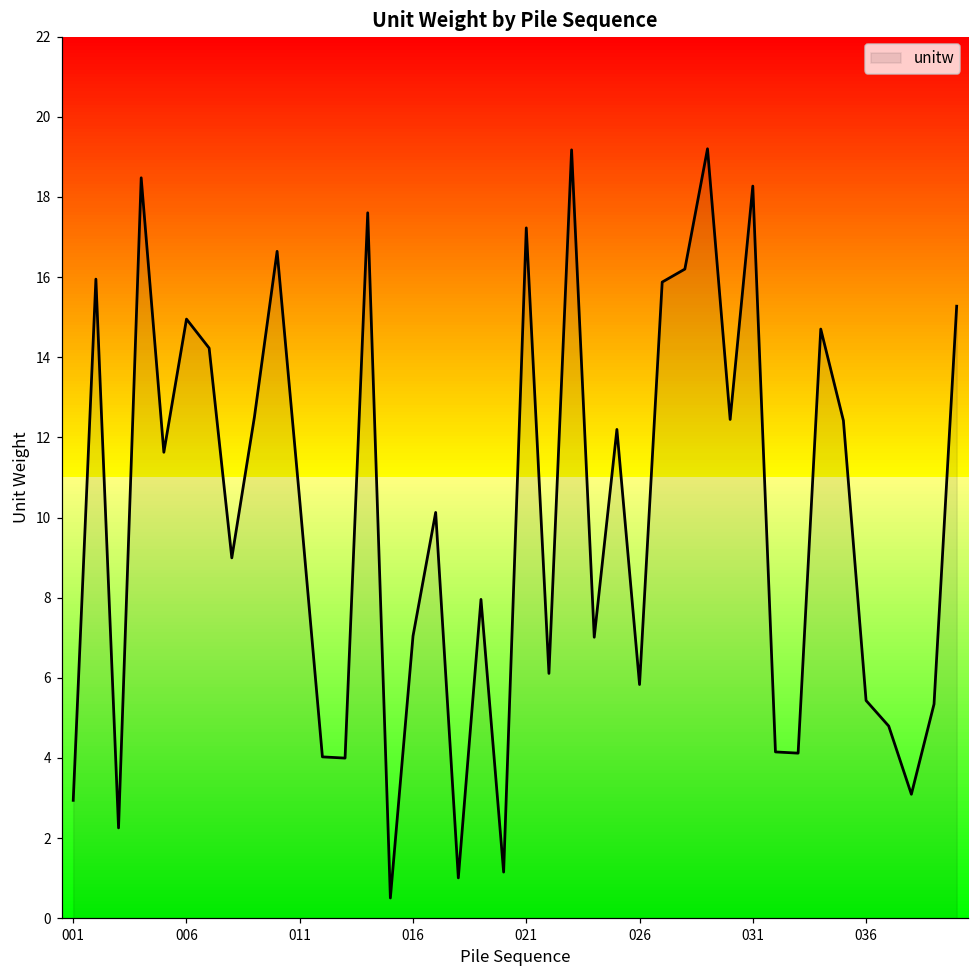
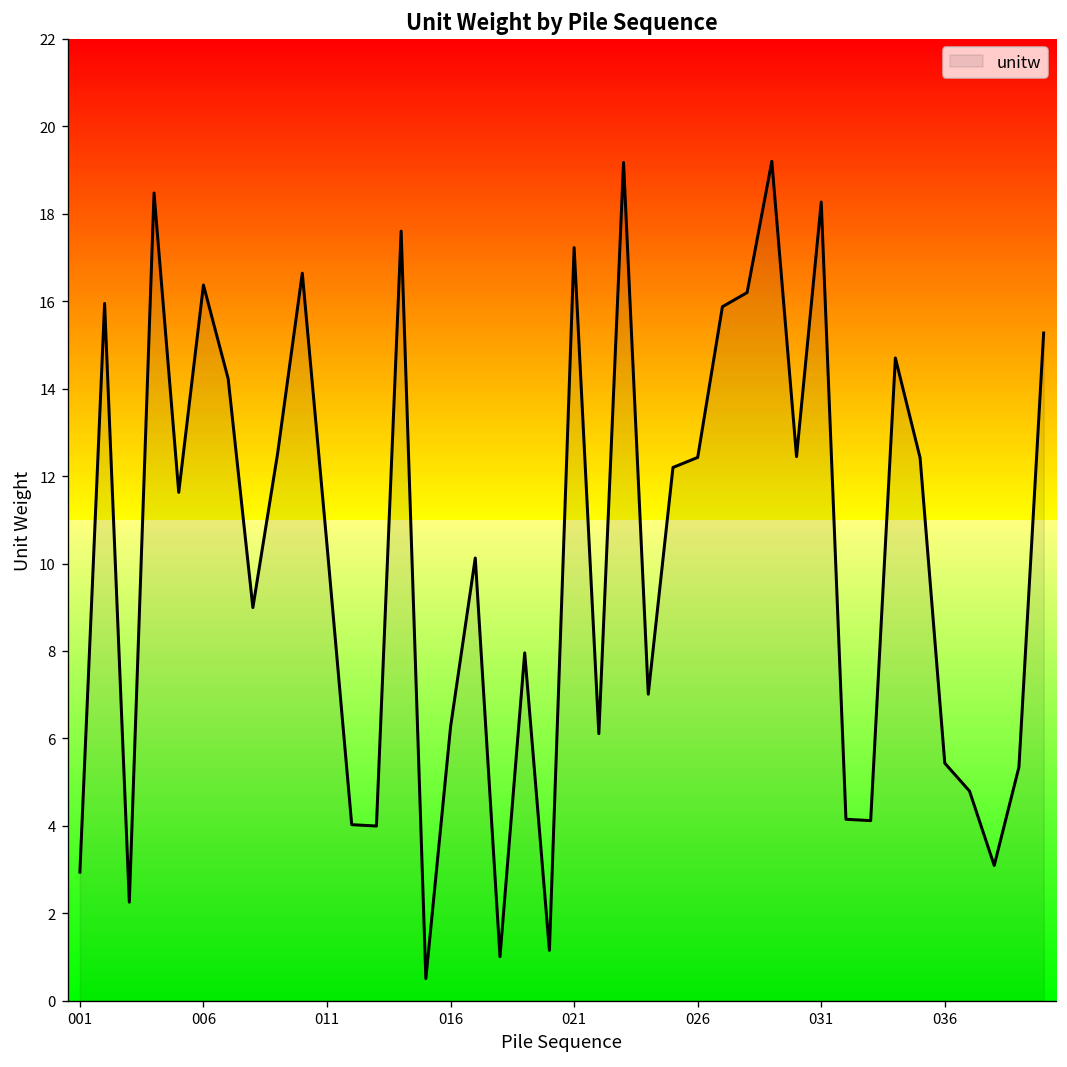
006: 15.0 -> 16.4
016: 7.0 -> 6.3
026: 5.8 -> 12.4
